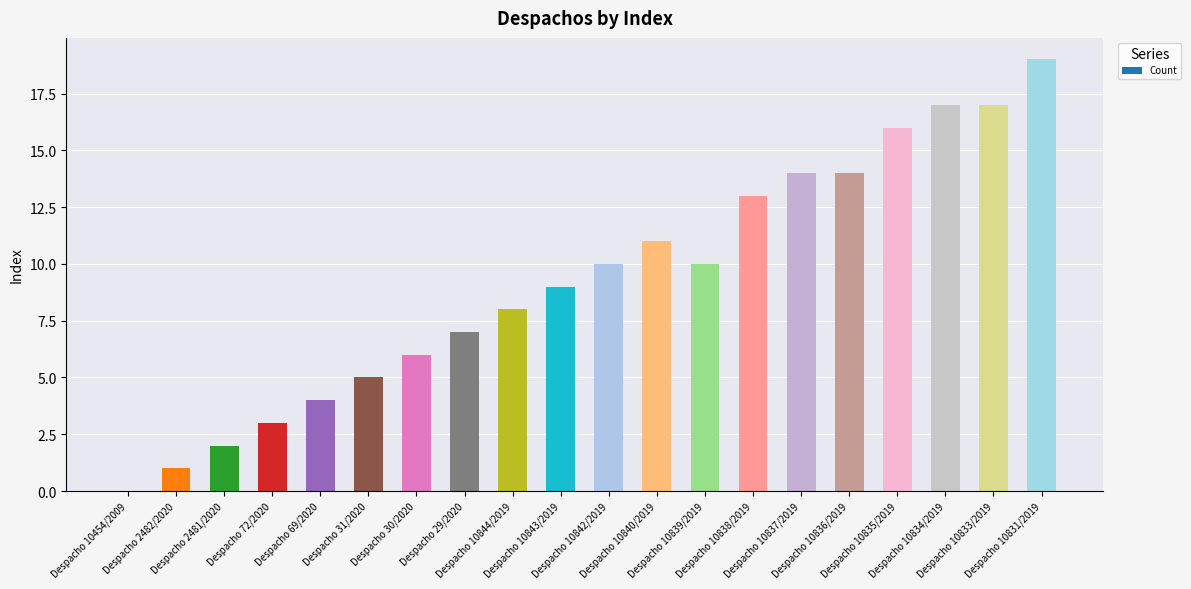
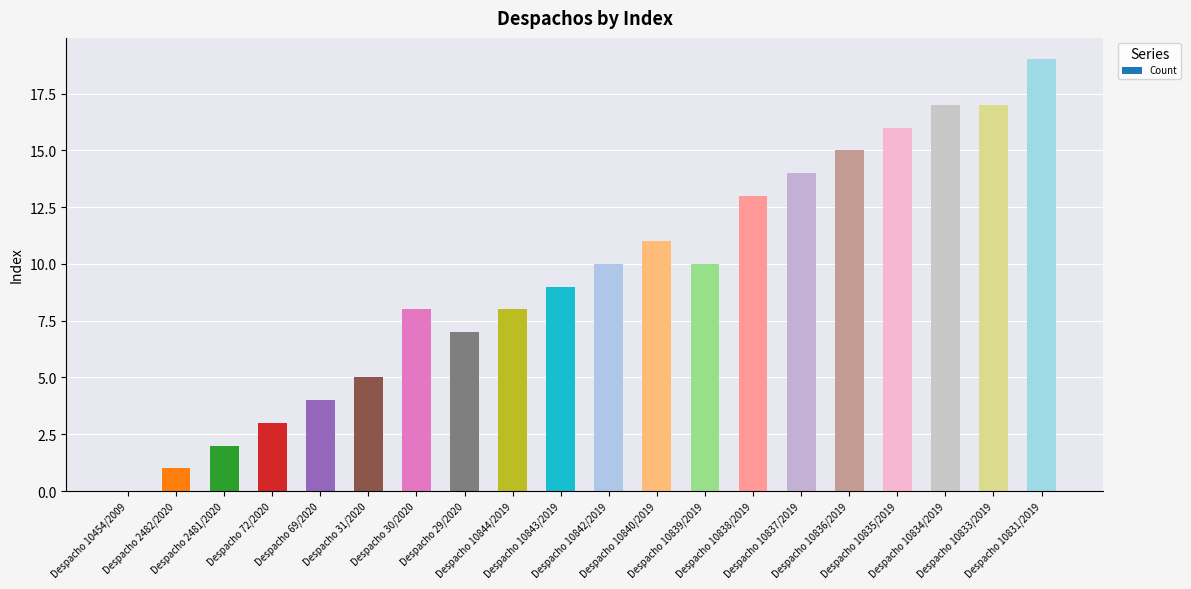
Despacho 30/2020: 6 -> 8
Despacho 10836/2019: 14 -> 15
